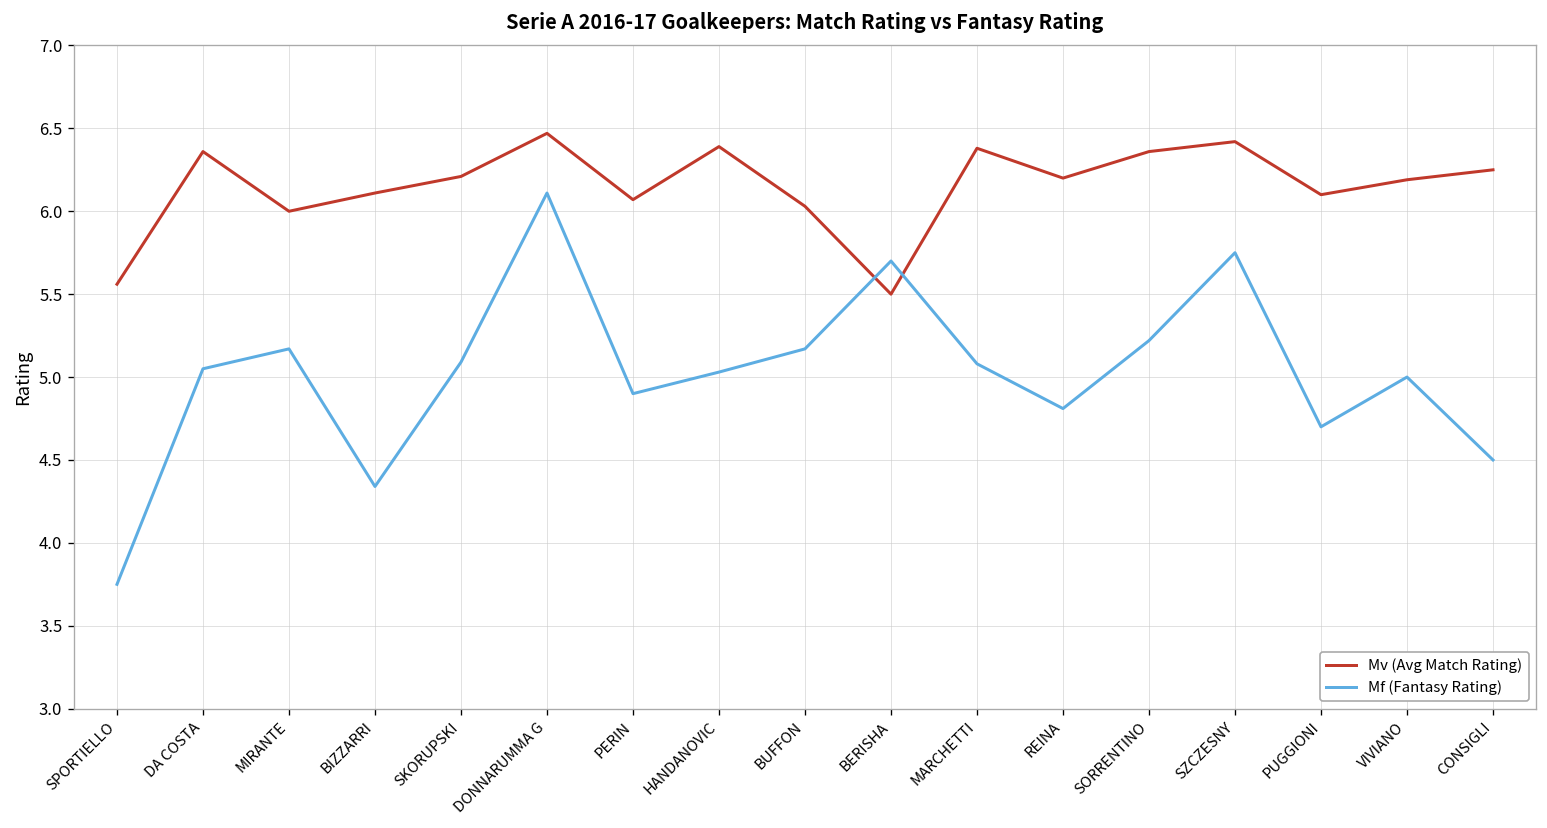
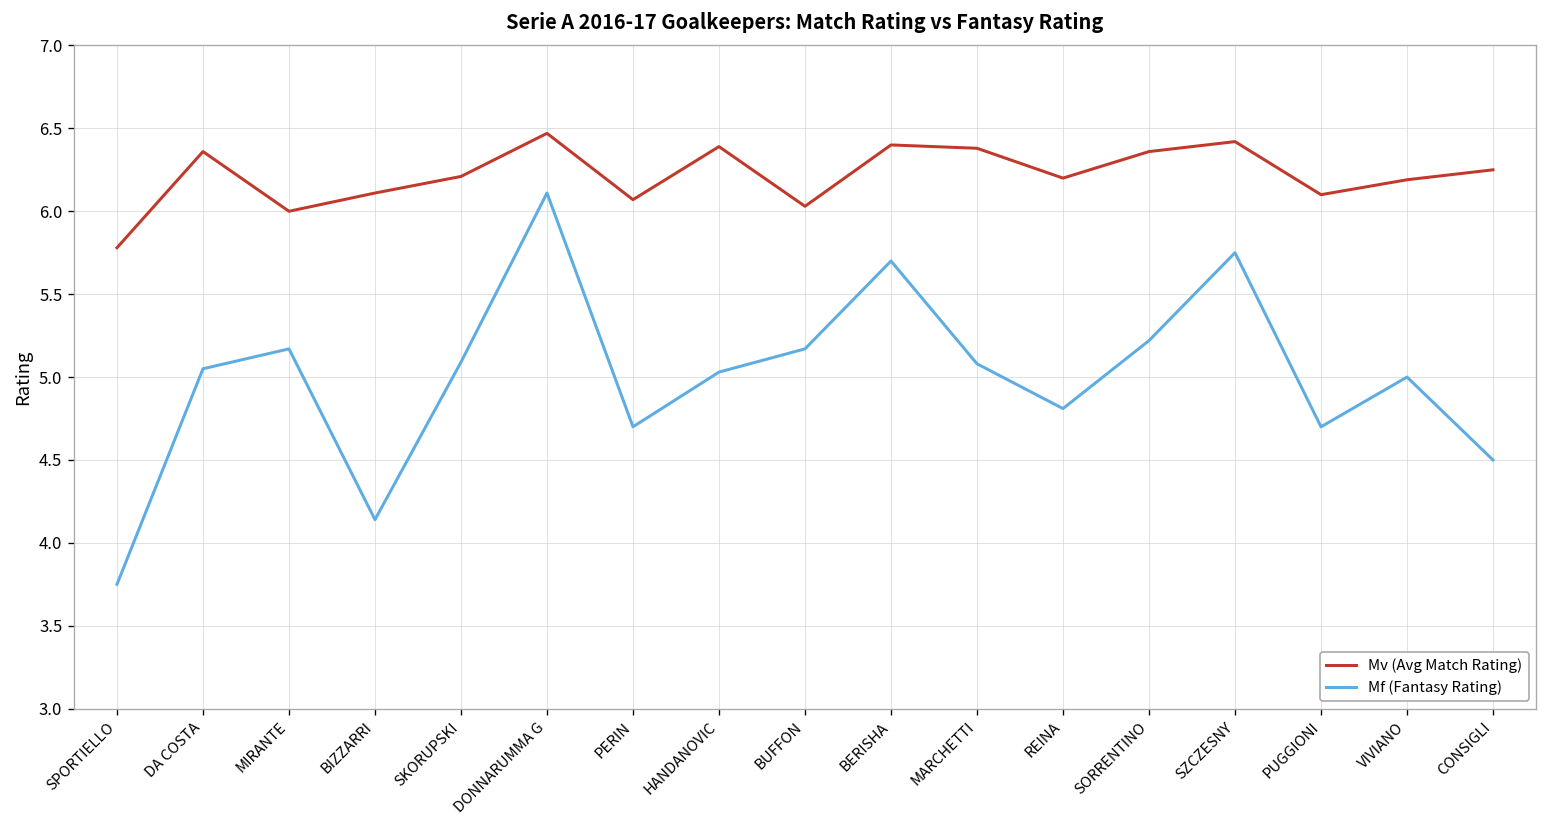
Mv (Avg Match Rating), SPORTIELLO: 5.56 -> 5.78
Mf (Fantasy Rating), BIZZARRI: 4.34 -> 4.14
Mf (Fantasy Rating), PERIN: 4.9 -> 4.7
Mv (Avg Match Rating), BERISHA: 5.5 -> 6.4
